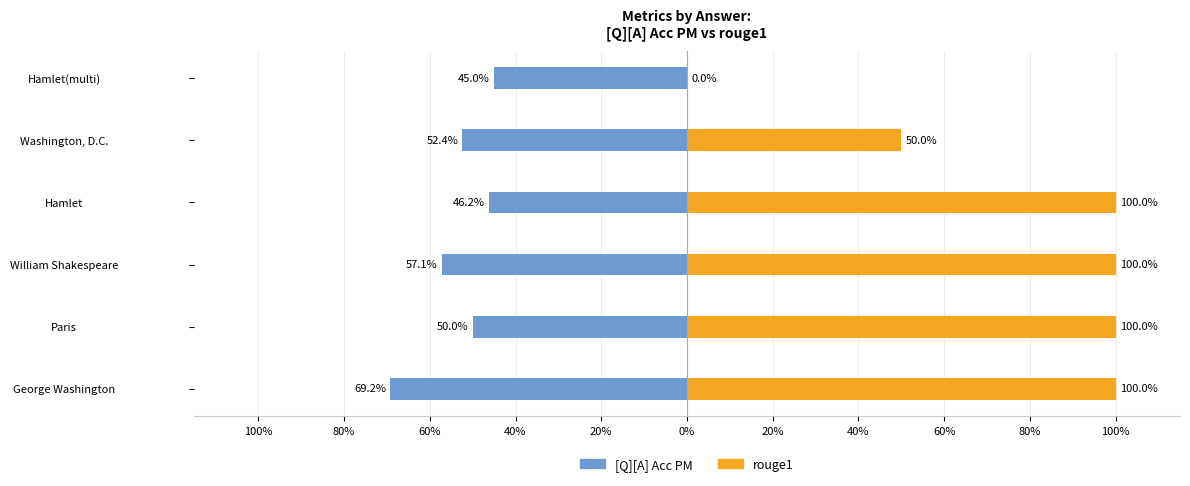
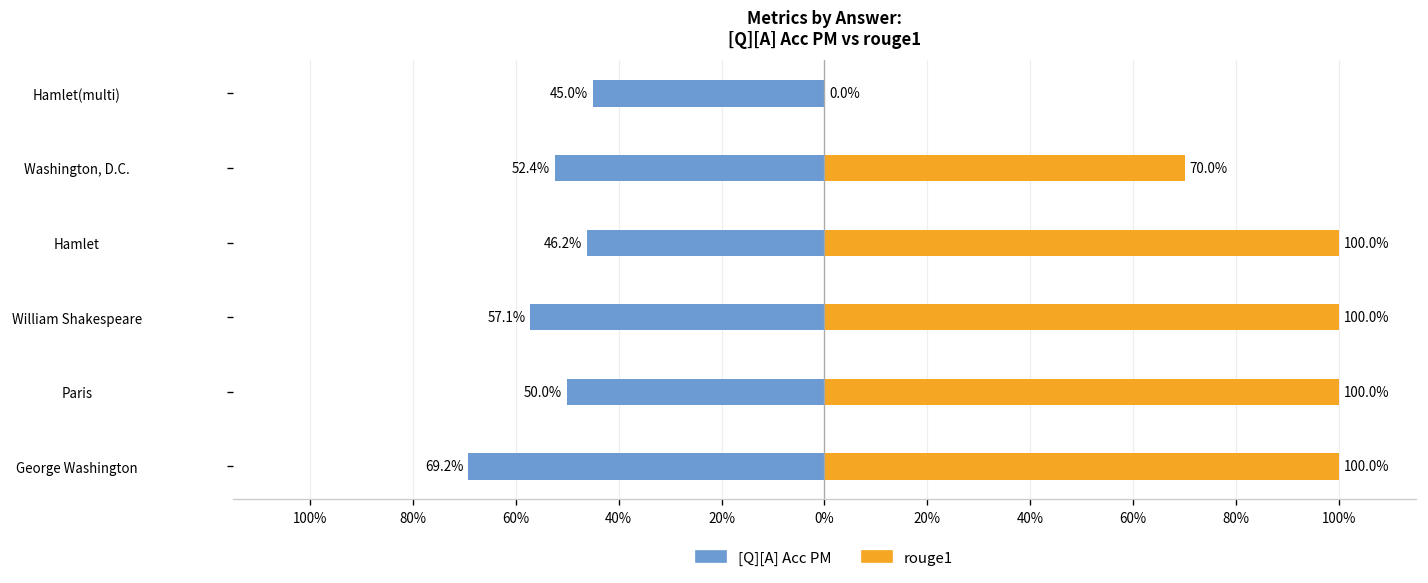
rouge1, Washington, D.C.: 50.0% -> 70.0%
